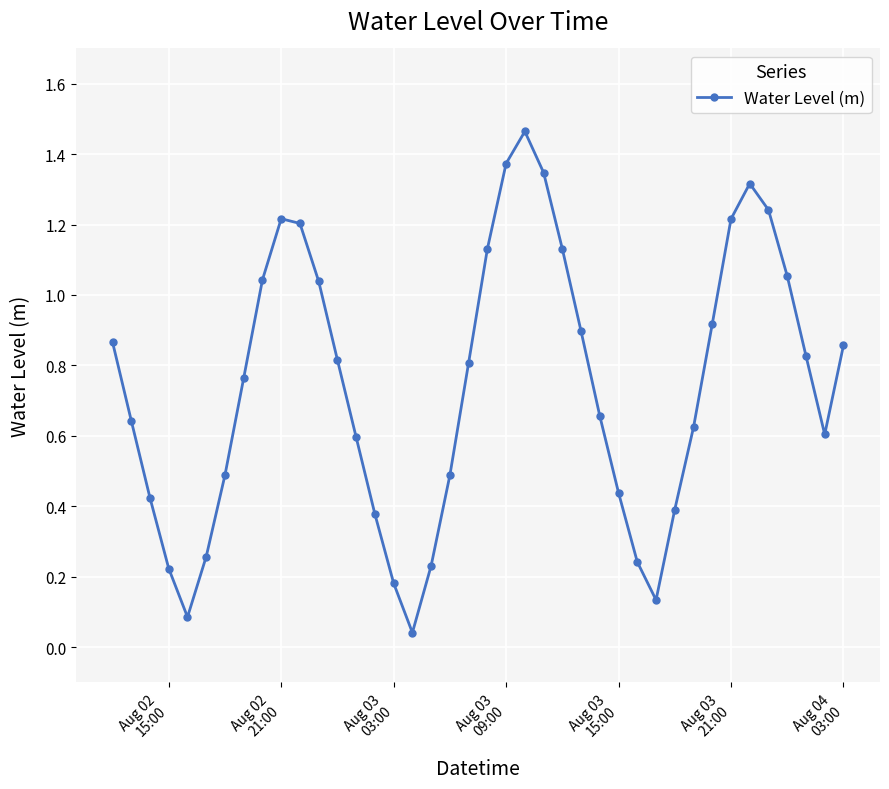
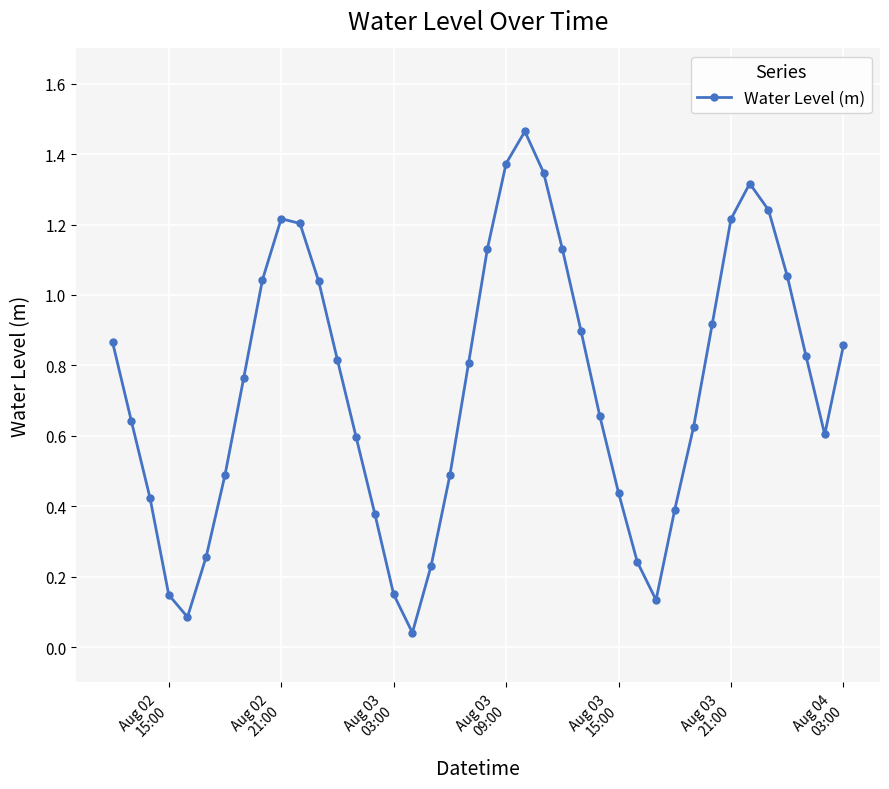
Aug 02 15:00: 0.22 -> 0.15
Aug 03 03:00: 0.18 -> 0.15
